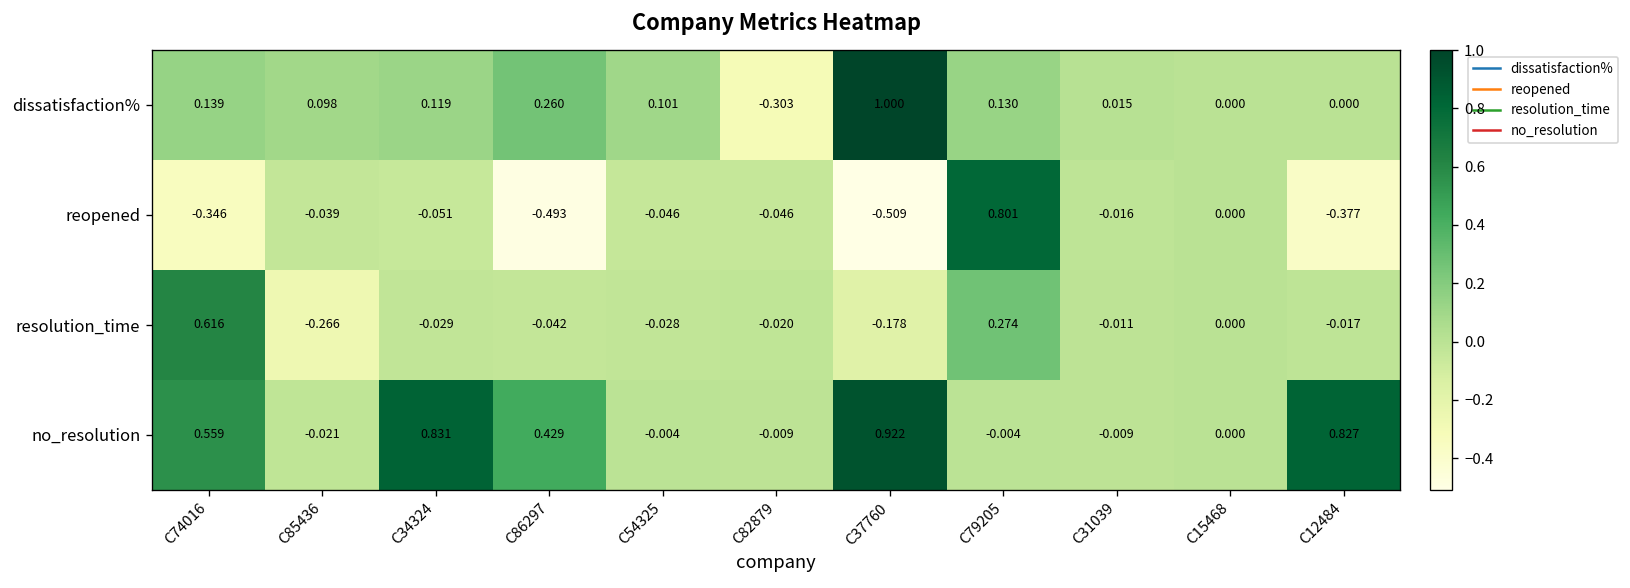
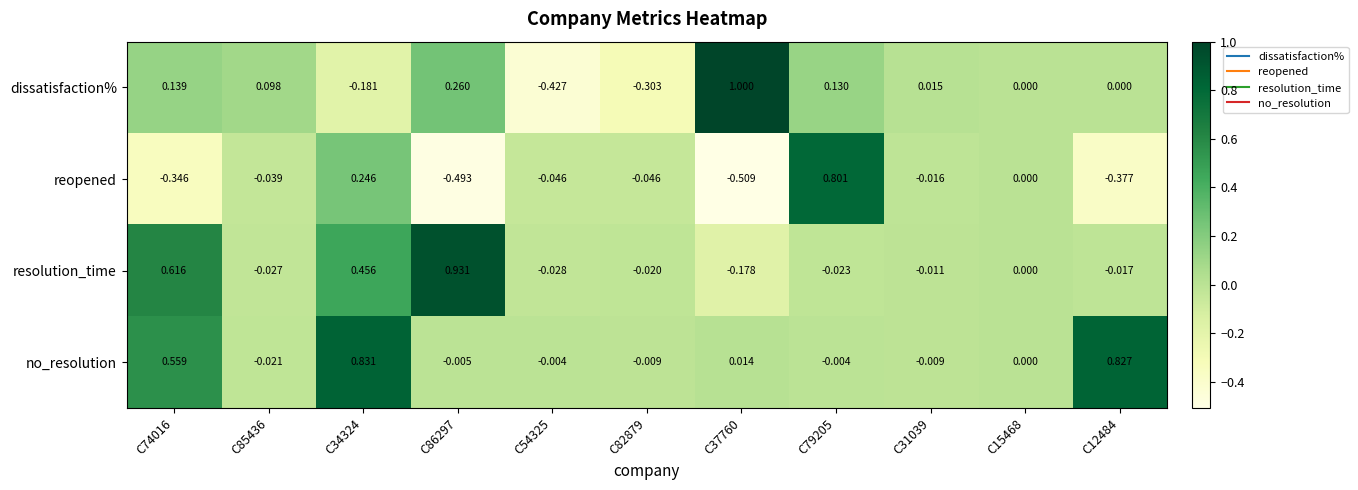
dissatisfaction%, C34324: 0.119 -> -0.181
dissatisfaction%, C54325: 0.101 -> -0.427
reopened, C34324: -0.051 -> 0.246
resolution_time, C85436: -0.266 -> -0.027
resolution_time, C34324: -0.029 -> 0.456
resolution_time, C86297: -0.042 -> 0.931
resolution_time, C79205: 0.274 -> -0.023
no_resolution, C86297: 0.429 -> -0.005
no_resolution, C37760: 0.922 -> 0.014
